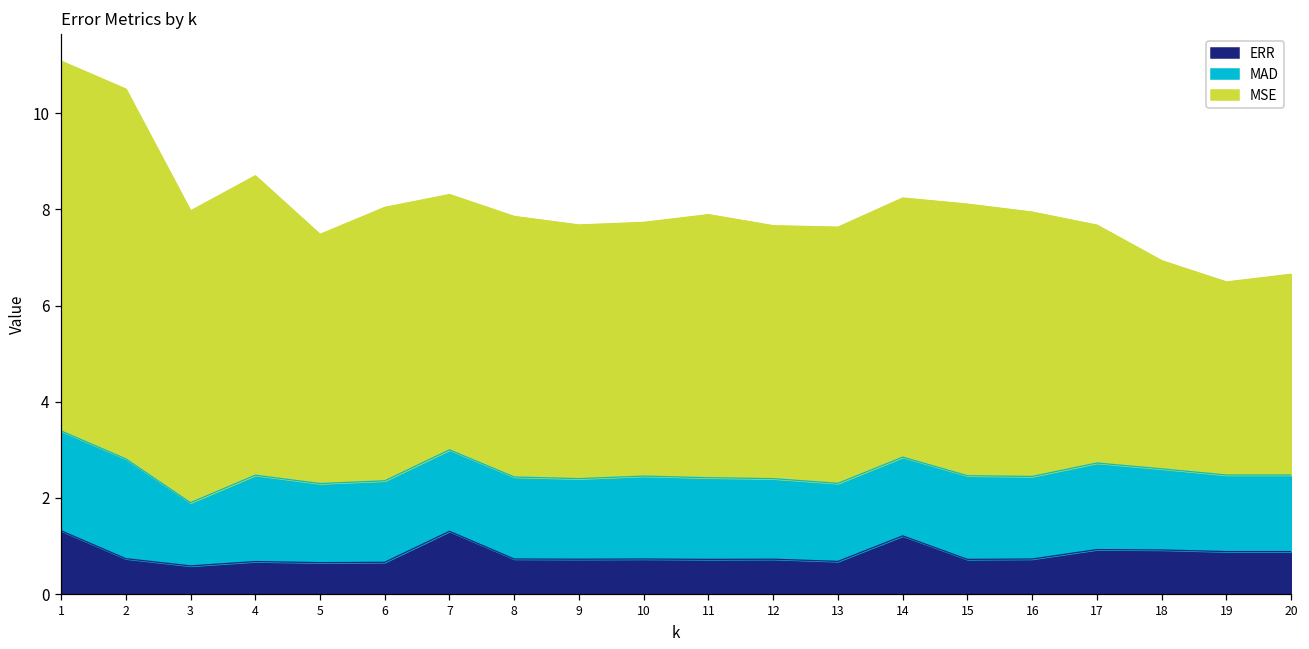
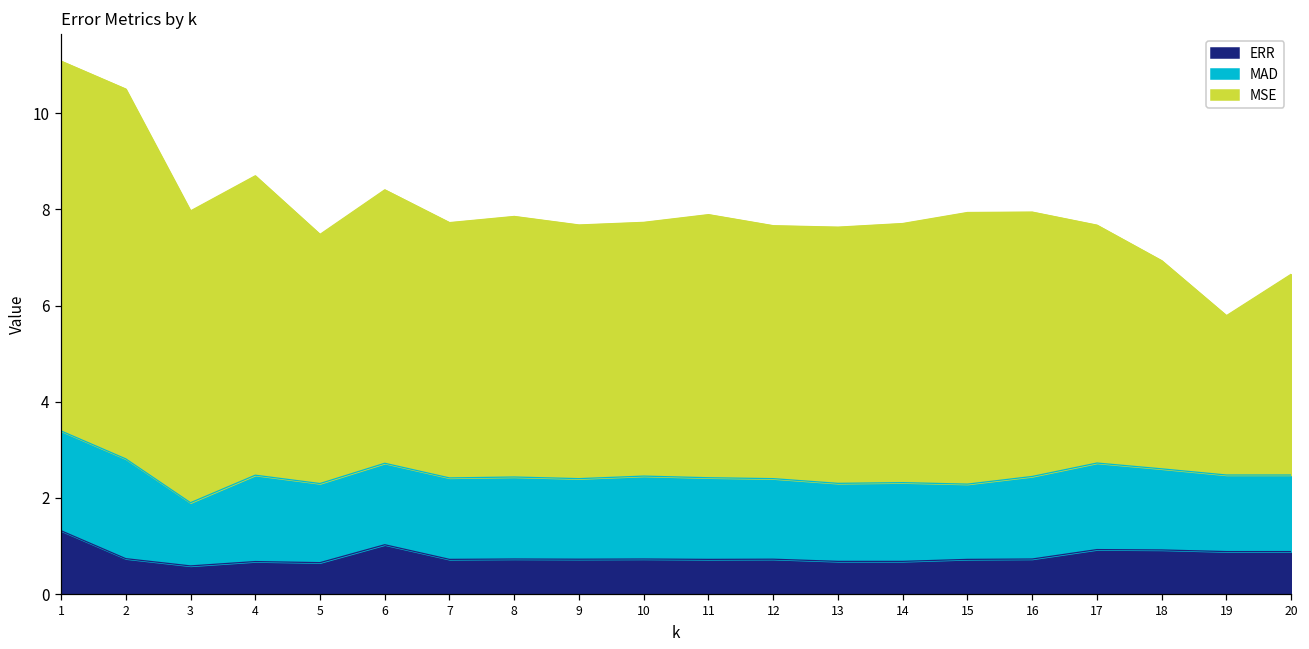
ERR, 6: 0.7 -> 1.0
ERR, 7: 1.3 -> 0.7
ERR, 14: 1.2 -> 0.7
MAD, 15: 1.7 -> 1.6
MSE, 19: 4.0 -> 3.3
